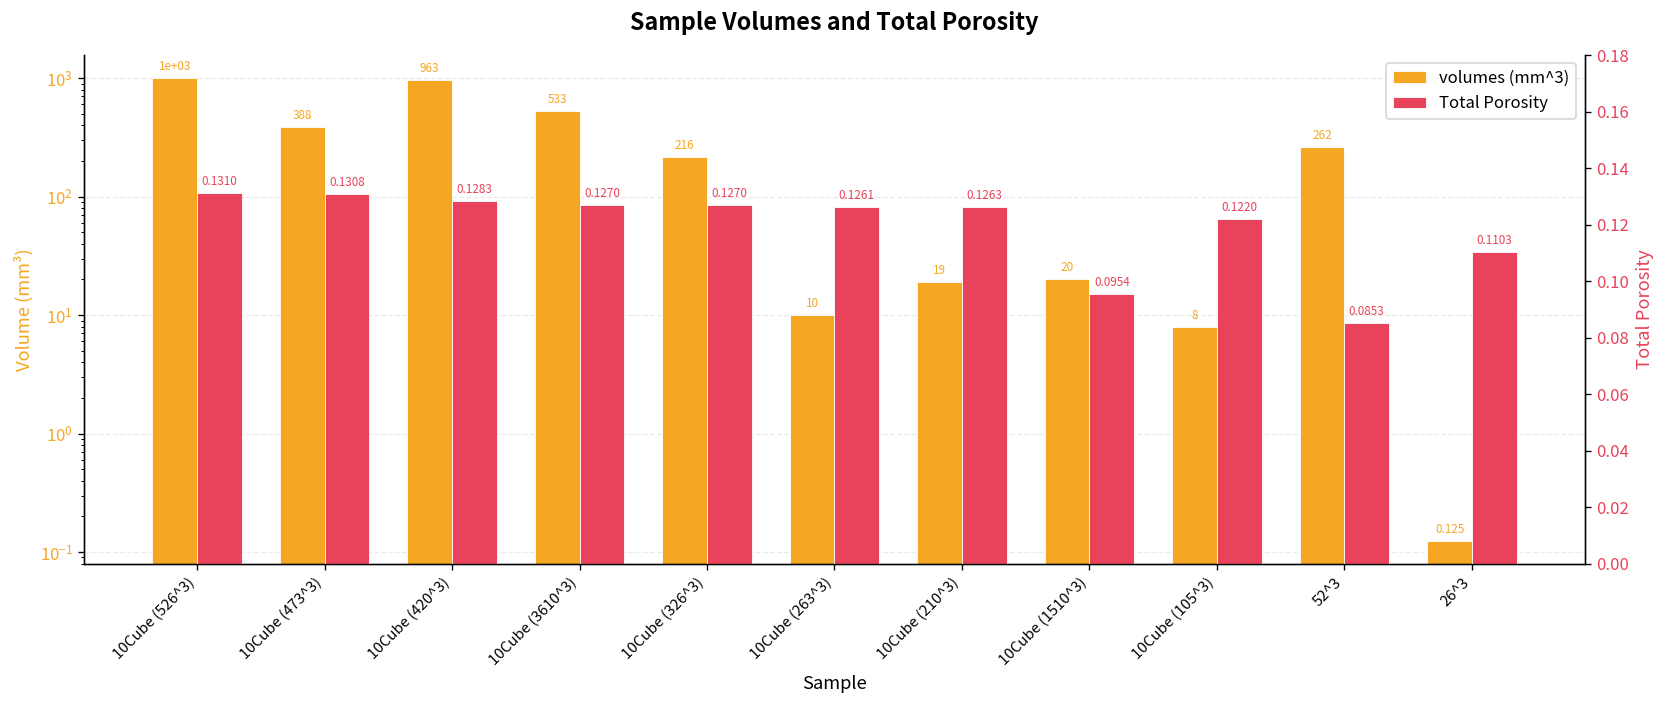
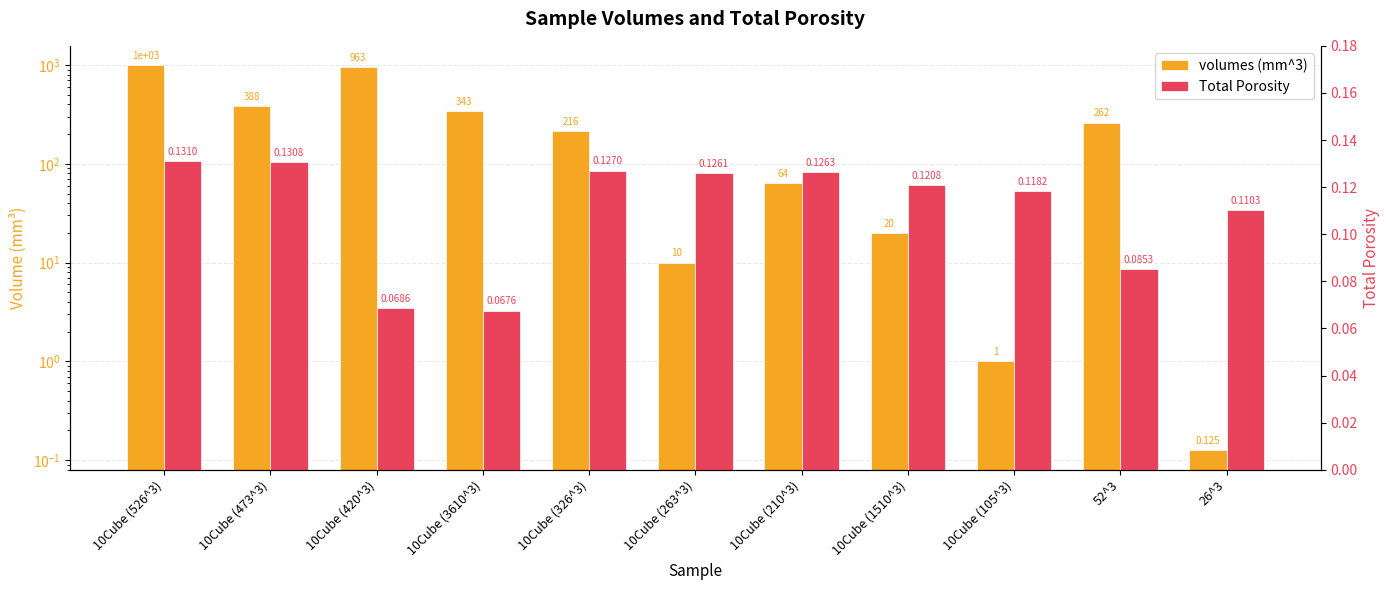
volumes (mm^3), 10Cube (3610^3): 533 -> 343
volumes (mm^3), 10Cube (210^3): 19 -> 64
volumes (mm^3), 10Cube (105^3): 8 -> 1
Total Porosity, 10Cube (420^3): 0.1283 -> 0.0686
Total Porosity, 10Cube (3610^3): 0.1270 -> 0.0676
Total Porosity, 10Cube (1510^3): 0.0954 -> 0.1208
Total Porosity, 10Cube (105^3): 0.1220 -> 0.1182
